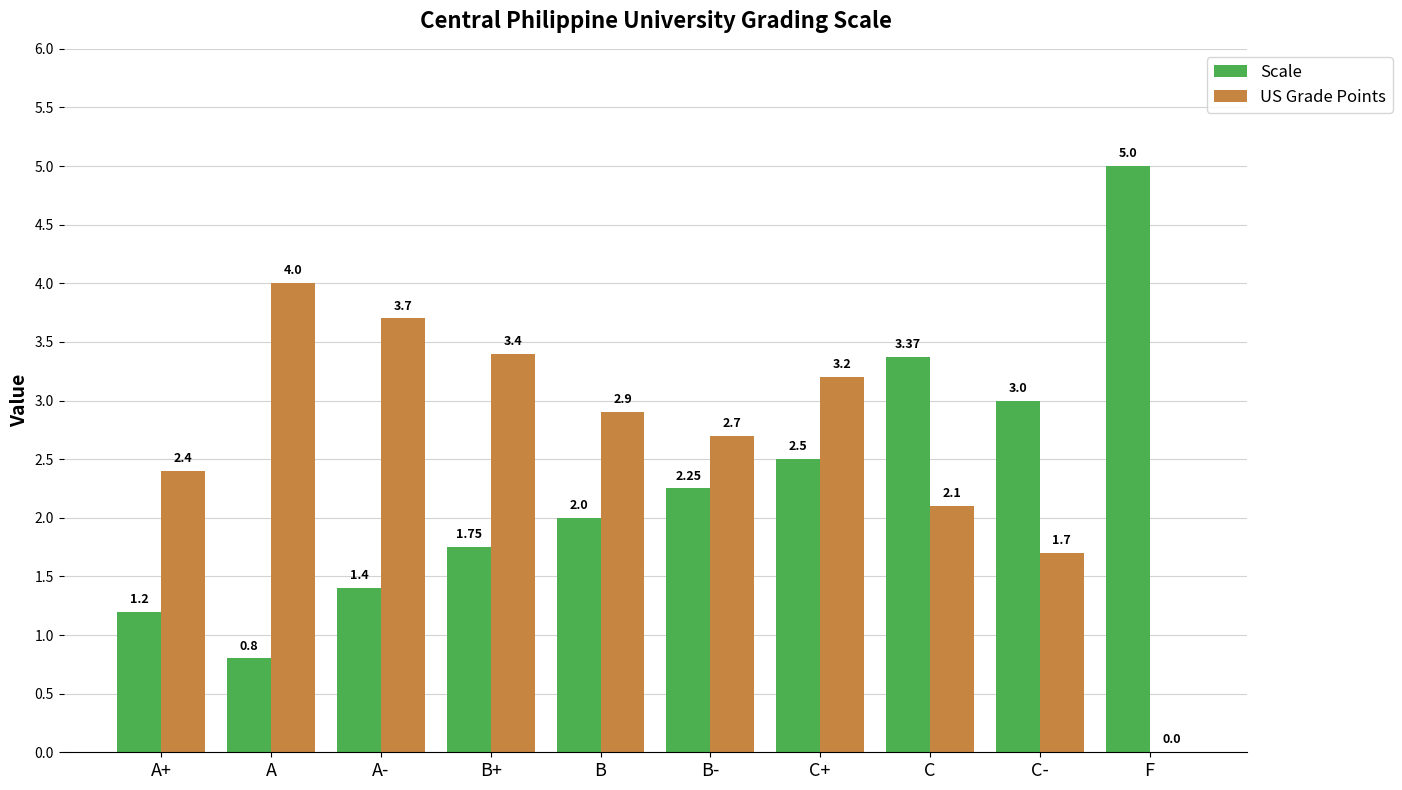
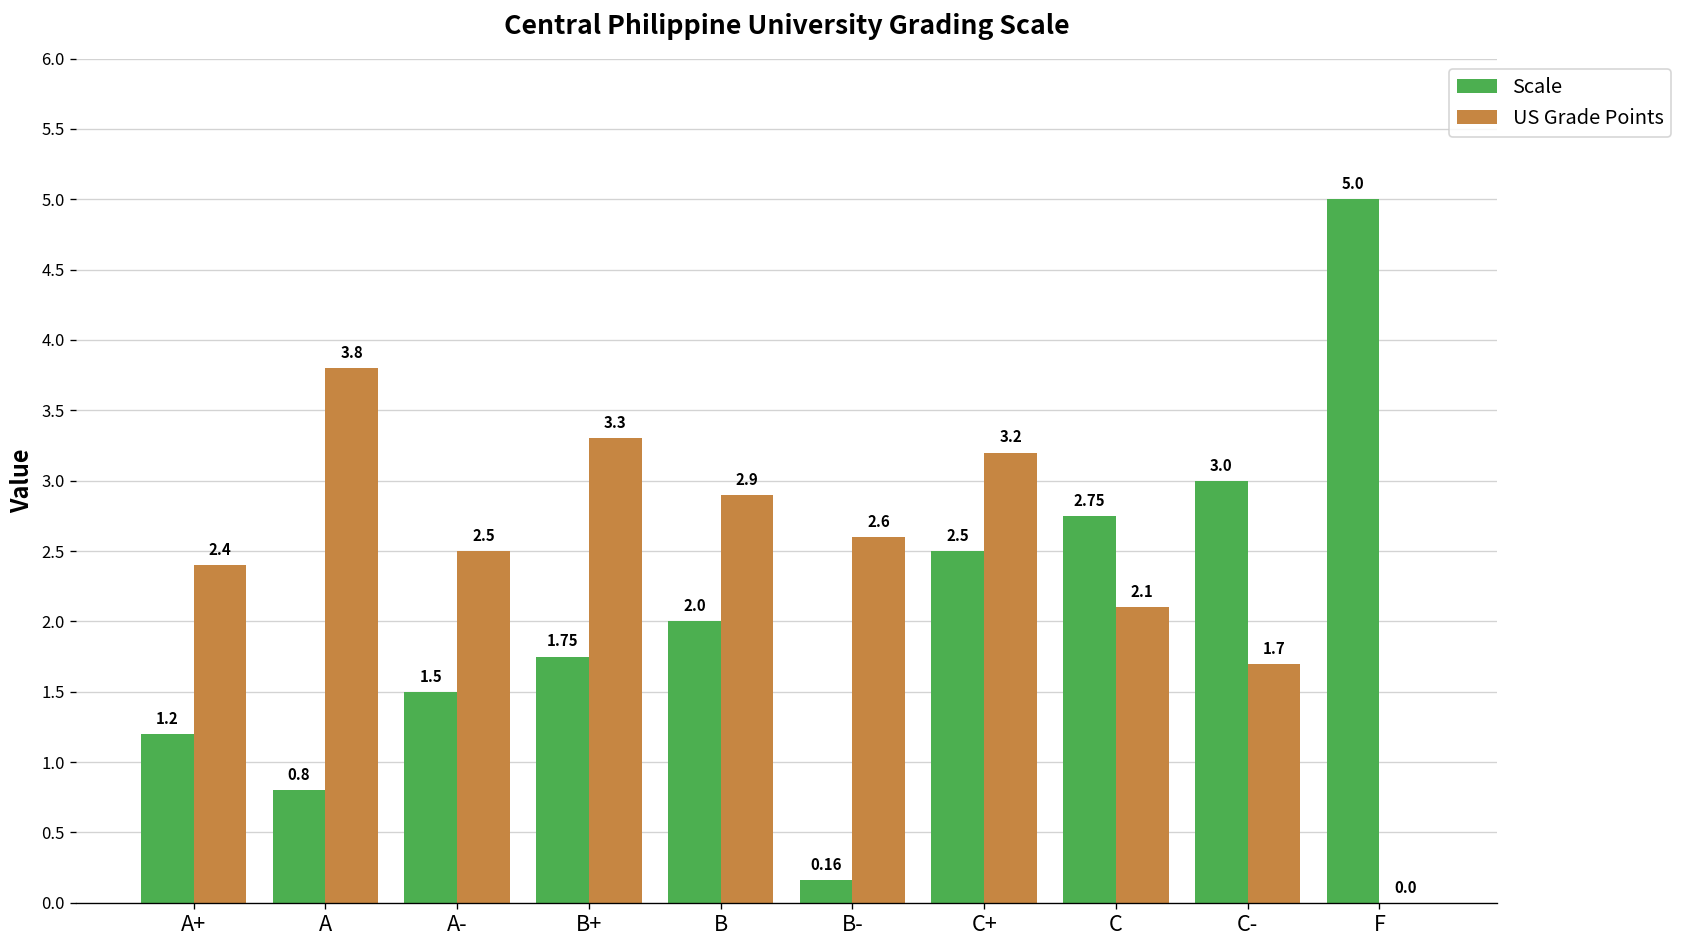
US Grade Points, A: 4.0 -> 3.8
Scale, A-: 1.4 -> 1.5
US Grade Points, A-: 3.7 -> 2.5
US Grade Points, B+: 3.4 -> 3.3
Scale, B-: 2.25 -> 0.16
US Grade Points, B-: 2.7 -> 2.6
Scale, C: 3.37 -> 2.75
